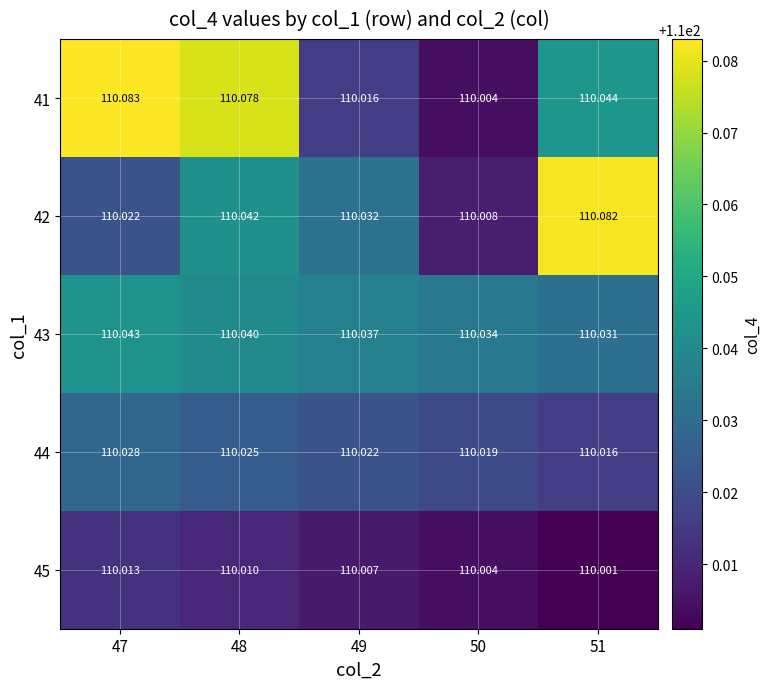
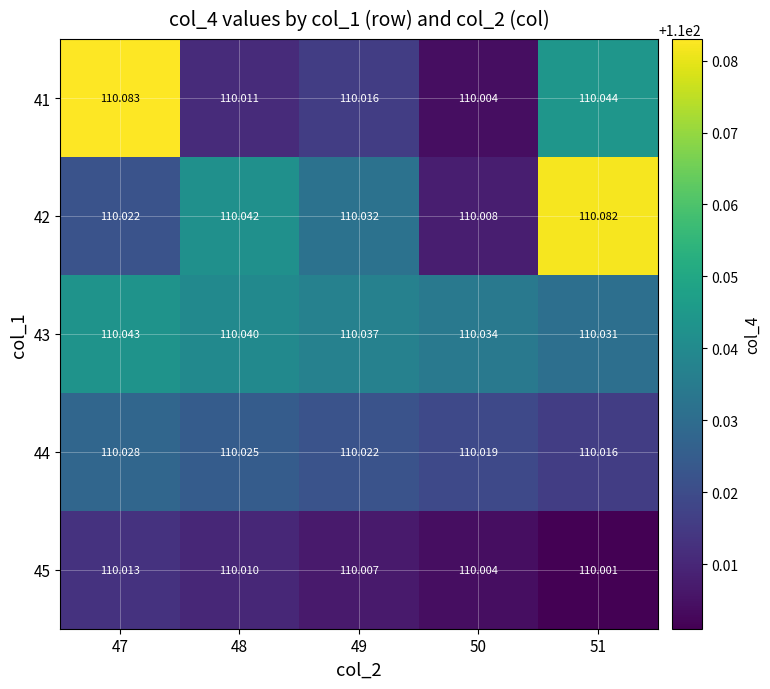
41, 48: 110.078 -> 110.011
